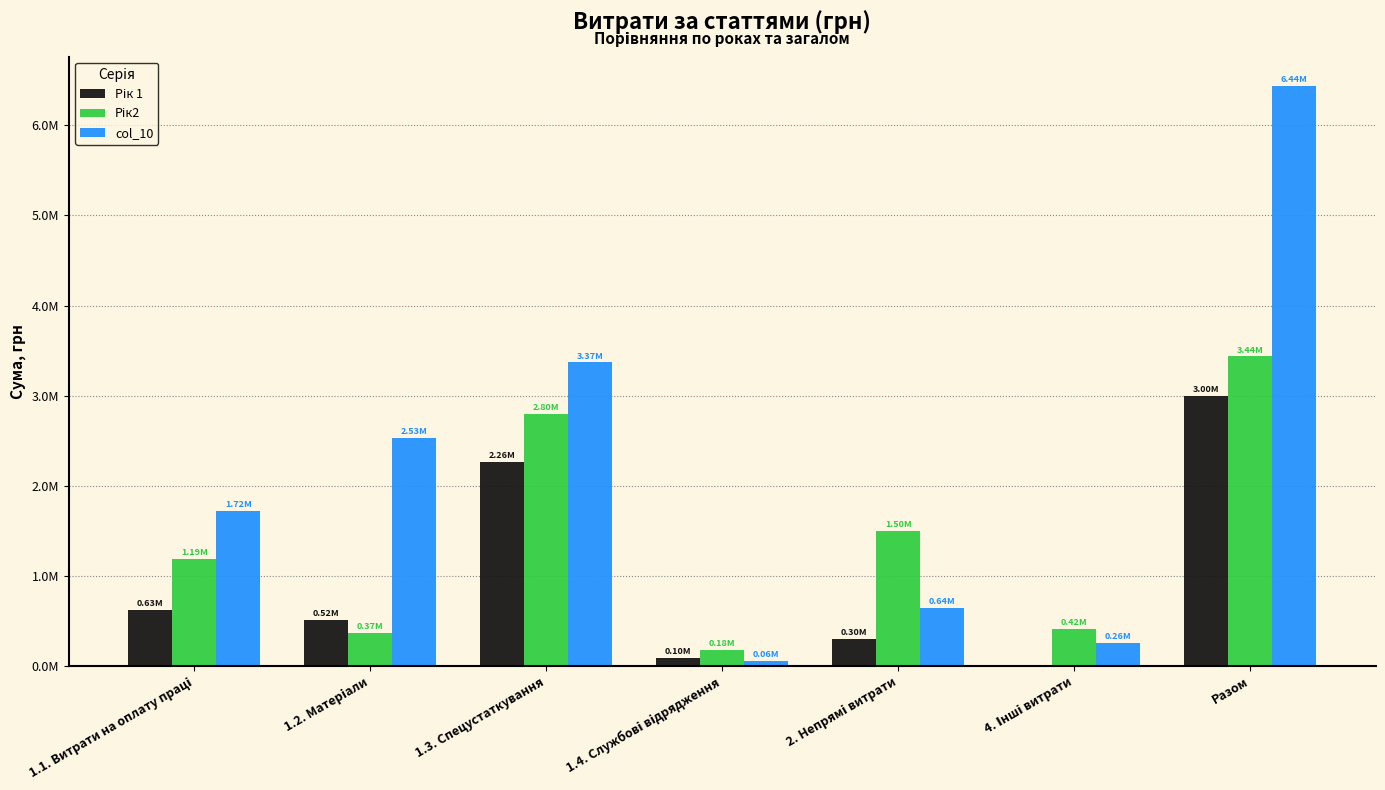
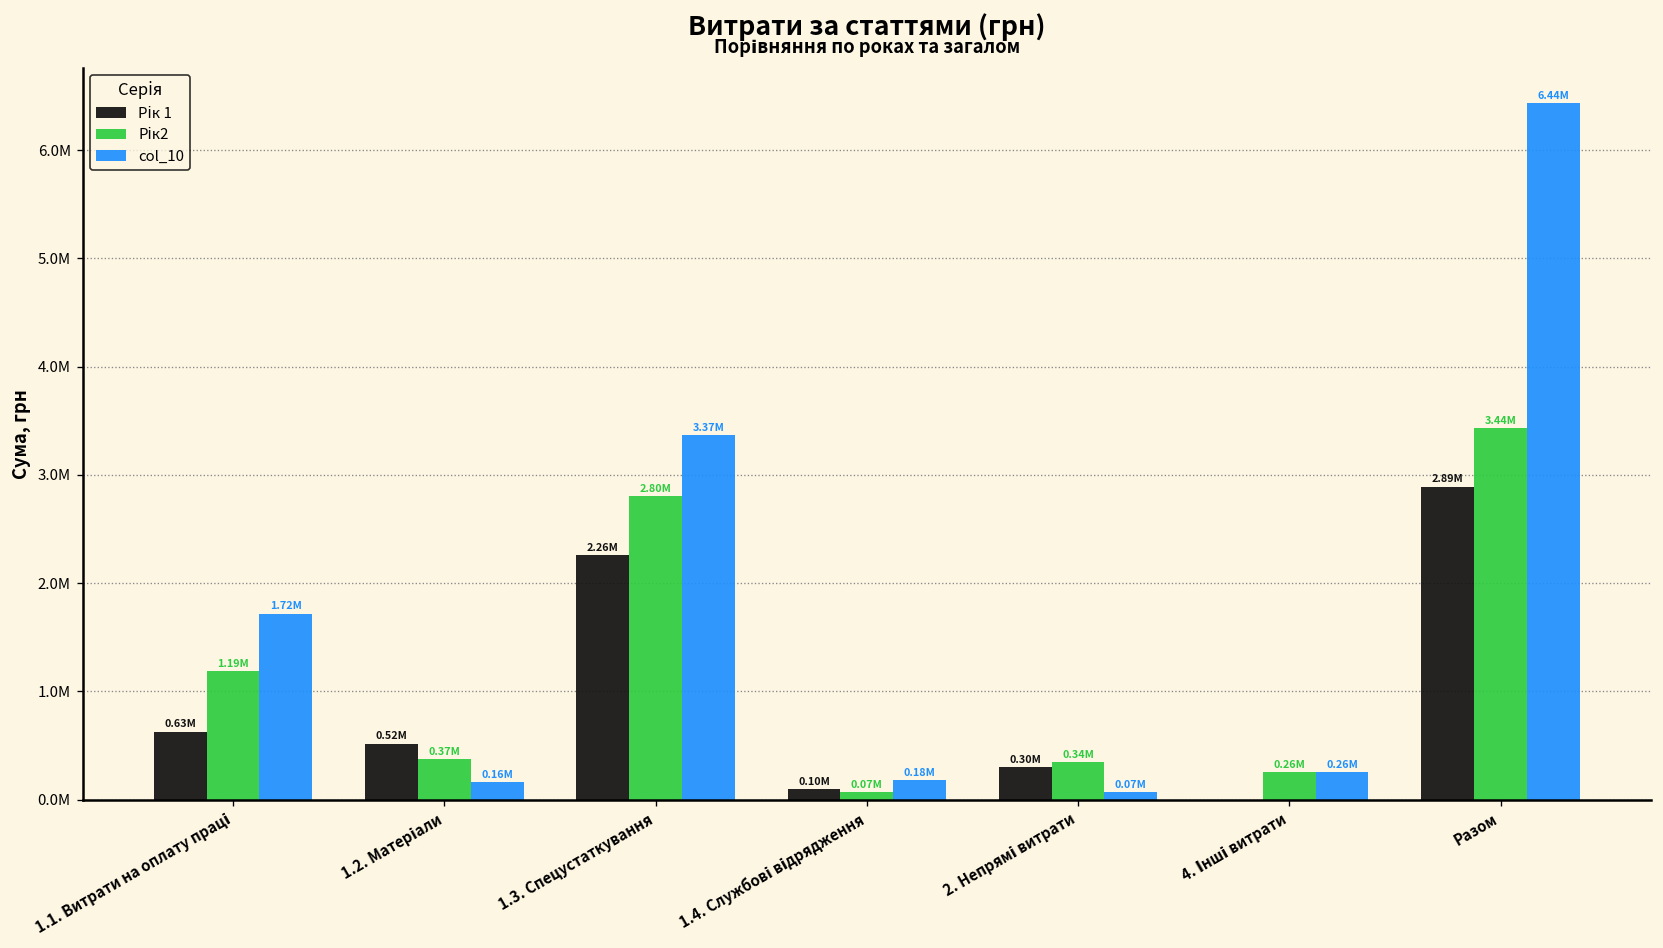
col_10, 1.2. Матеріали: 2.53M -> 0.16M
Рік2, 1.4. Службові відрядження: 0.18M -> 0.07M
col_10, 1.4. Службові відрядження: 0.06M -> 0.18M
Рік2, 2. Непрямі витрати: 1.50M -> 0.34M
col_10, 2. Непрямі витрати: 0.64M -> 0.07M
Рік2, 4. Інші витрати: 0.42M -> 0.26M
Рік 1, Разом: 3.00M -> 2.89M
